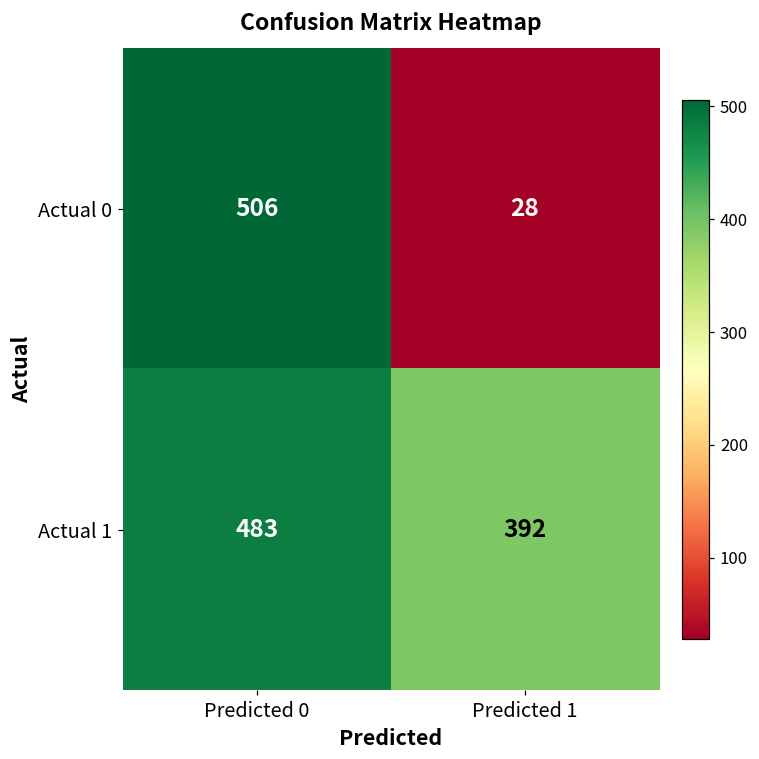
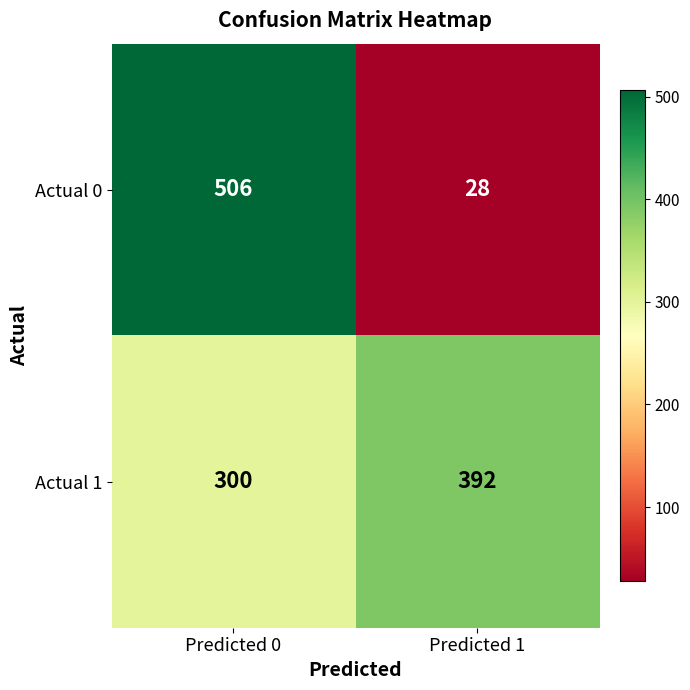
Actual 1, Predicted 0: 483 -> 300
